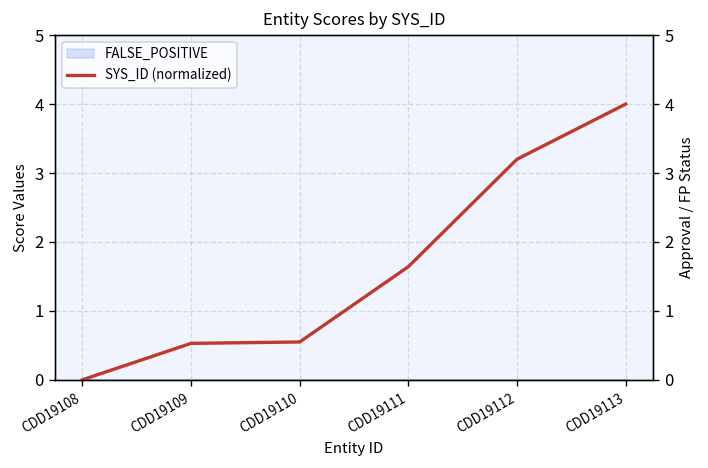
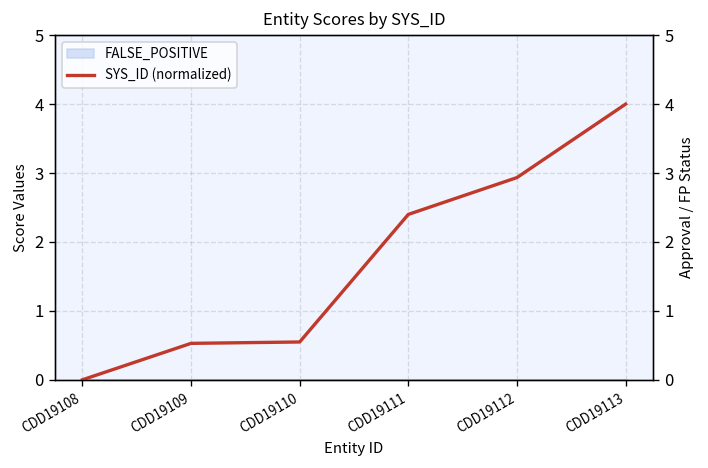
SYS_ID (normalized), CDD19111: 1.6 -> 2.4
SYS_ID (normalized), CDD19112: 3.2 -> 2.9
